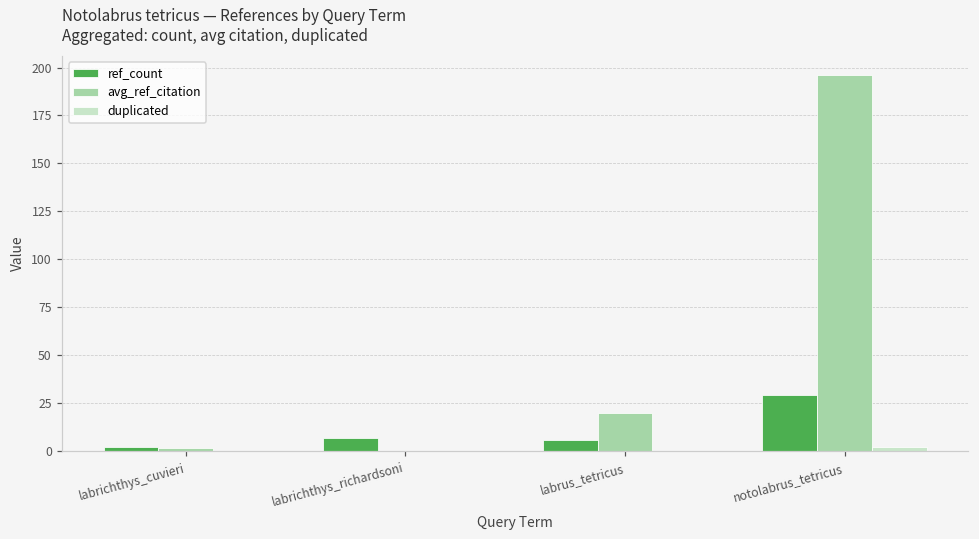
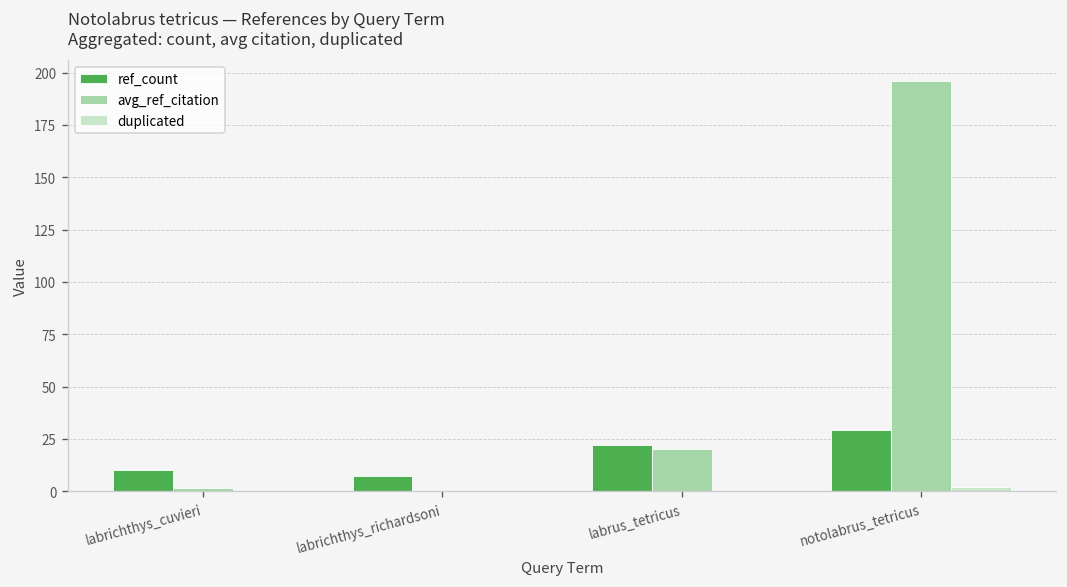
ref_count, labrichthys_cuvieri: 2 -> 10
ref_count, labrus_tetricus: 6 -> 22
